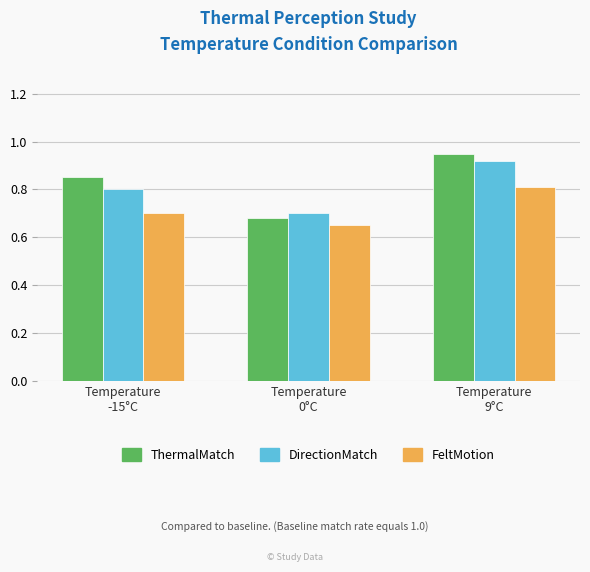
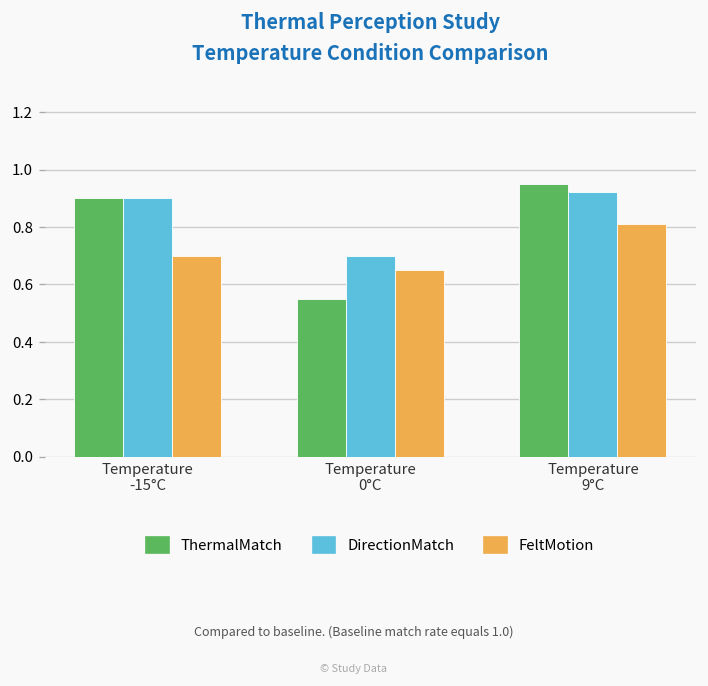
ThermalMatch, Temperature -15°C: 0.85 -> 0.90
DirectionMatch, Temperature -15°C: 0.8 -> 0.9
ThermalMatch, Temperature 0°C: 0.68 -> 0.55
